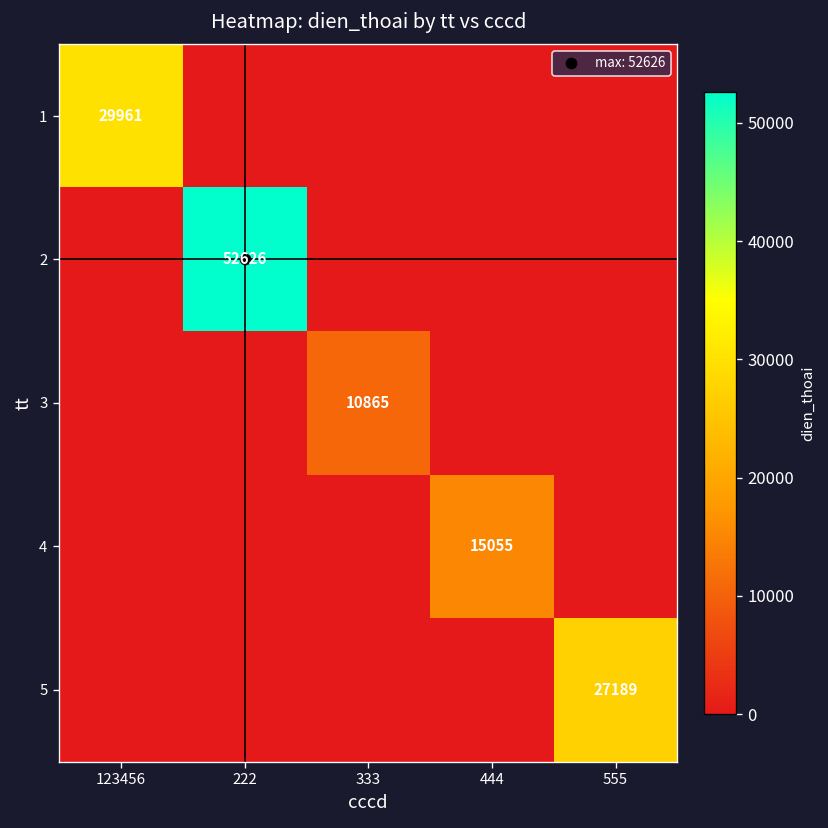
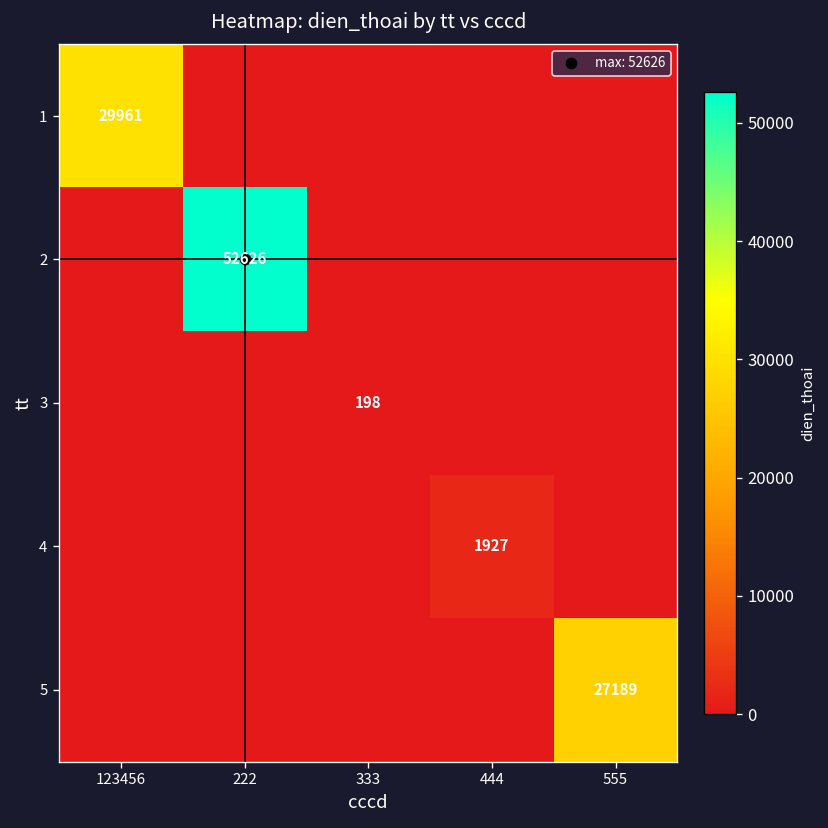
3, 333: 10865 -> 198
4, 444: 15055 -> 1927
